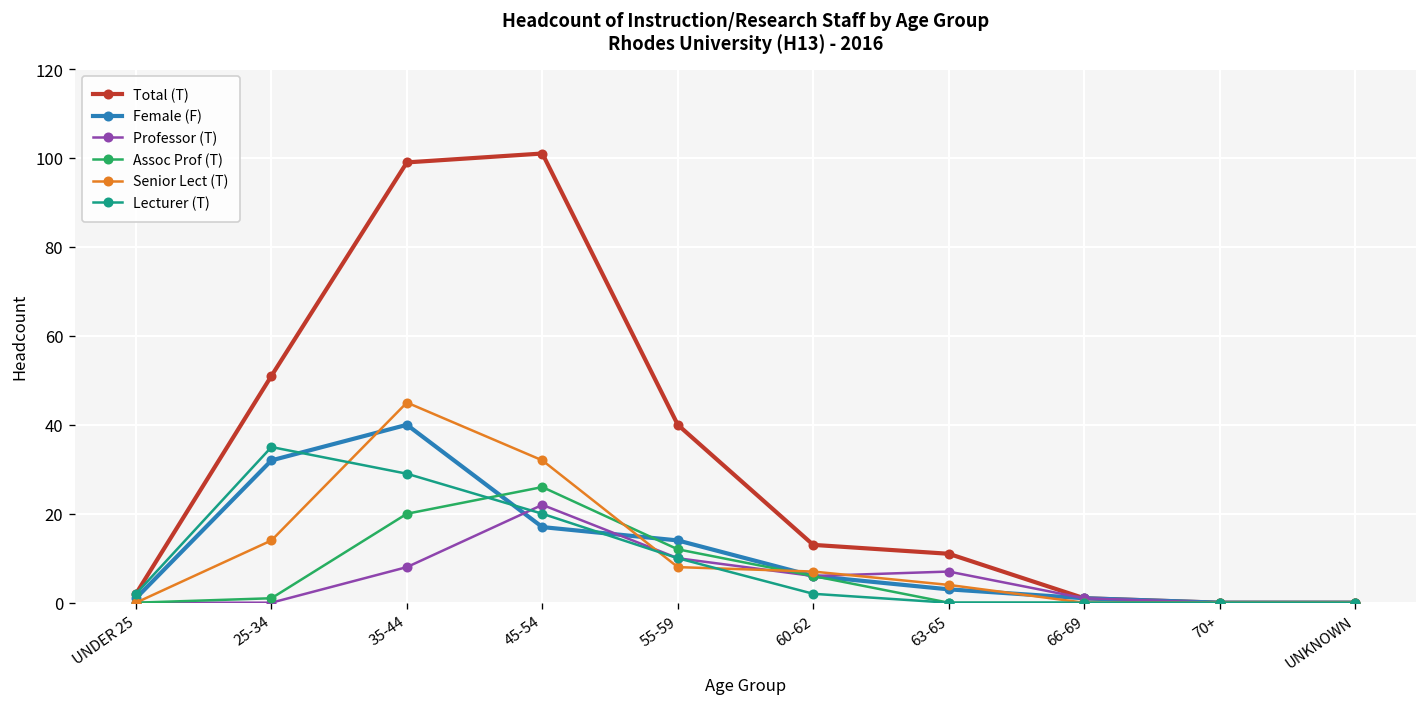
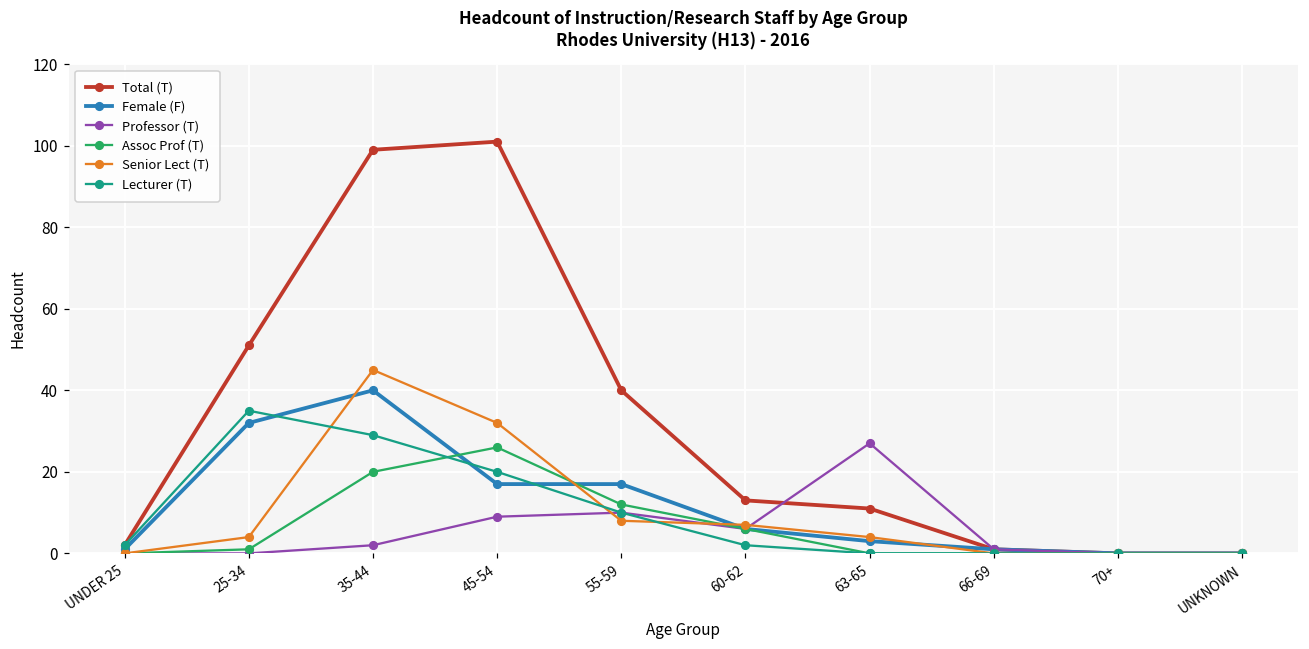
Senior Lect (T), 25-34: 14 -> 4
Professor (T), 35-44: 8 -> 2
Professor (T), 45-54: 22 -> 9
Female (F), 55-59: 14 -> 17
Professor (T), 63-65: 7 -> 27
